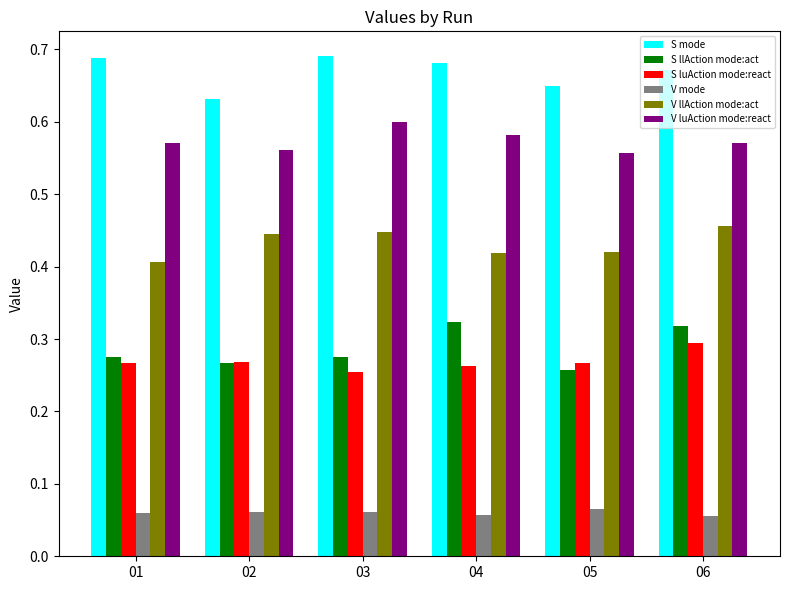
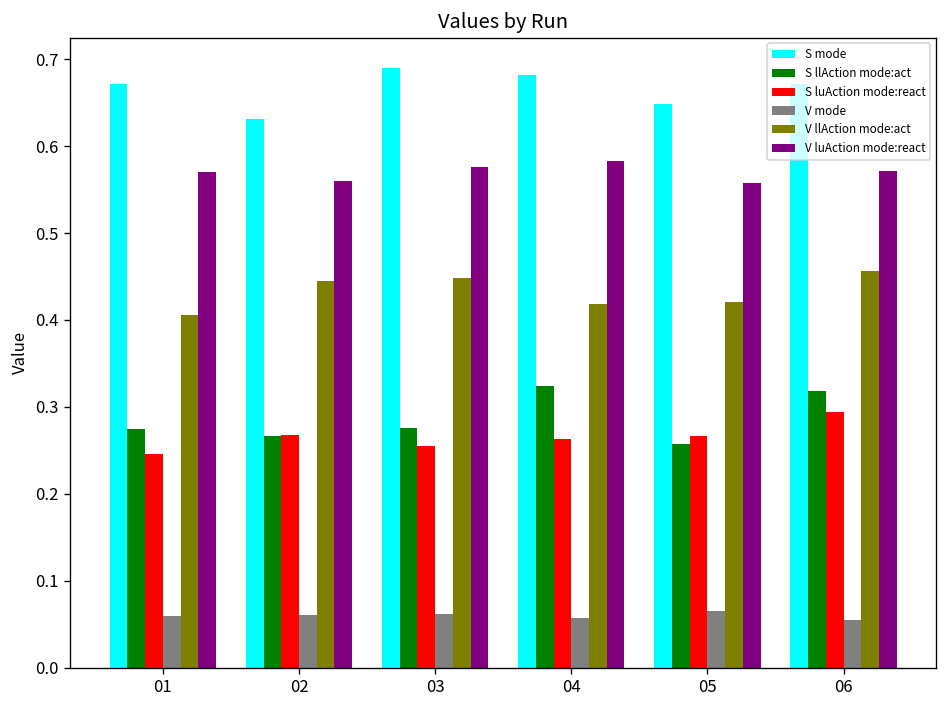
S mode, 01: 0.69 -> 0.67
S luAction mode:react, 01: 0.27 -> 0.25
V luAction mode:react, 03: 0.60 -> 0.58
